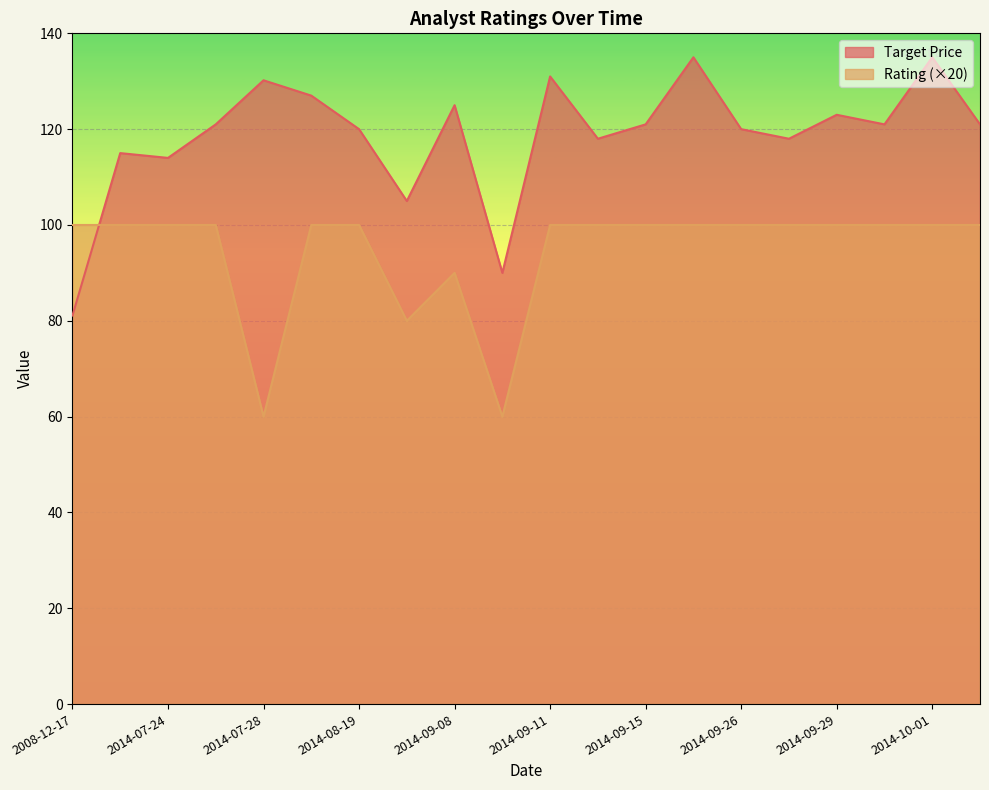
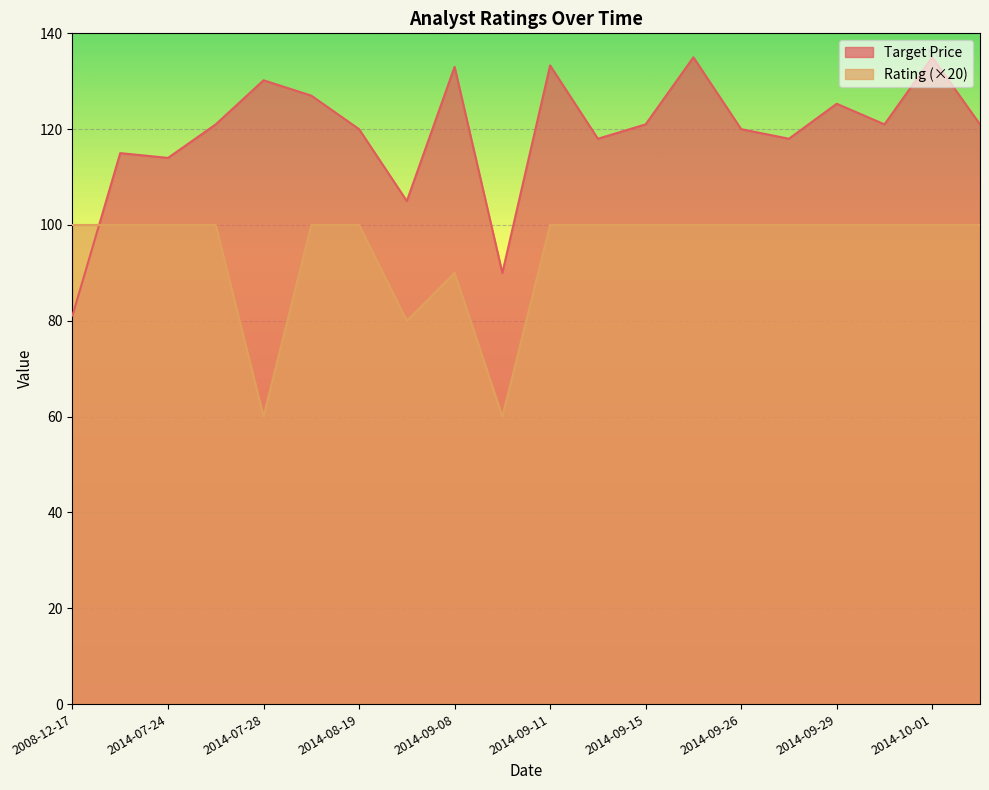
Target Price, 2014-09-08: 125 -> 133
Target Price, 2014-09-11: 131 -> 133
Target Price, 2014-09-29: 123 -> 125
